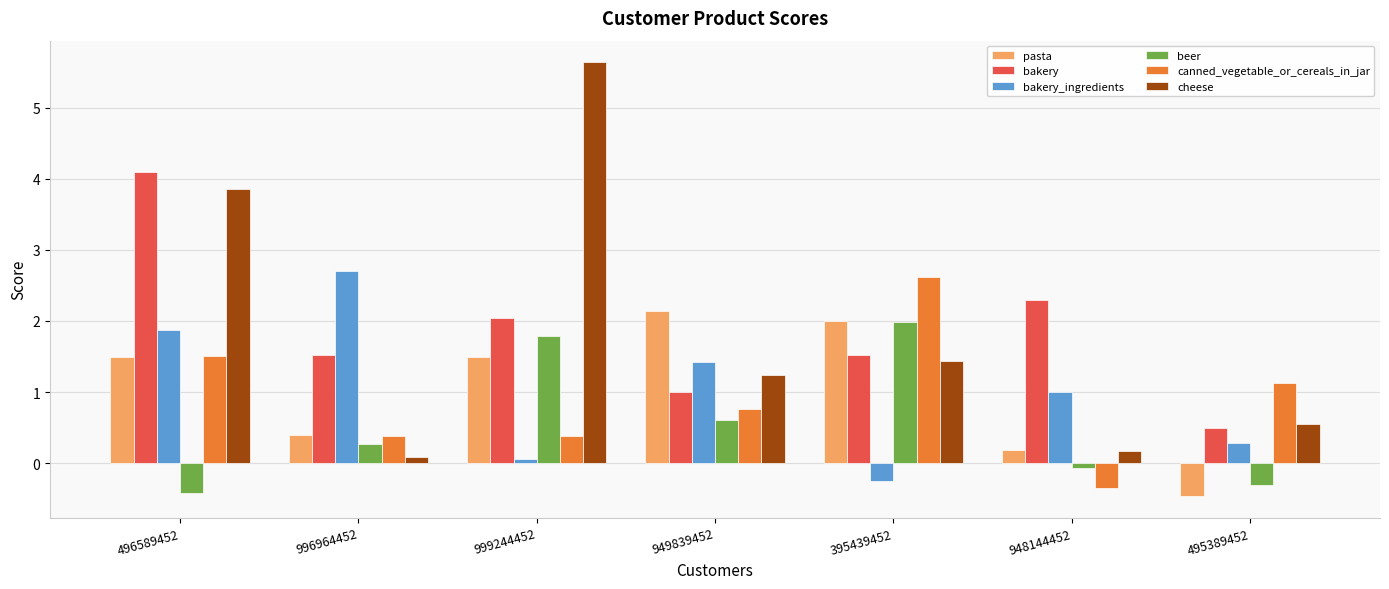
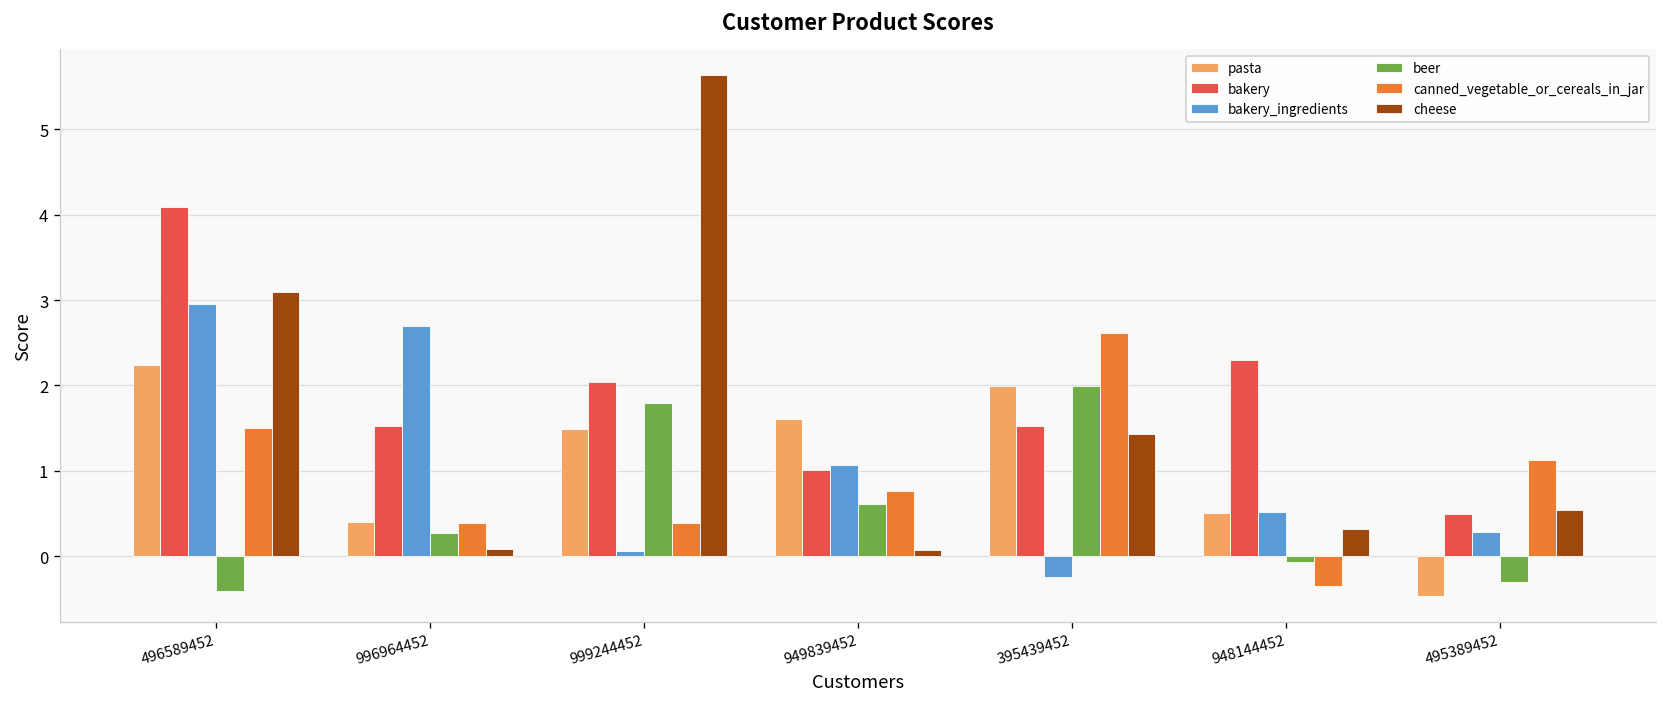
pasta, 496589452: 1.5 -> 2.2
bakery_ingredients, 496589452: 1.9 -> 3.0
cheese, 496589452: 3.9 -> 3.1
pasta, 949839452: 2.1 -> 1.6
bakery_ingredients, 949839452: 1.4 -> 1.1
cheese, 949839452: 1.2 -> 0.1
pasta, 948144452: 0.2 -> 0.5
bakery_ingredients, 948144452: 1.0 -> 0.5
cheese, 948144452: 0.2 -> 0.3
